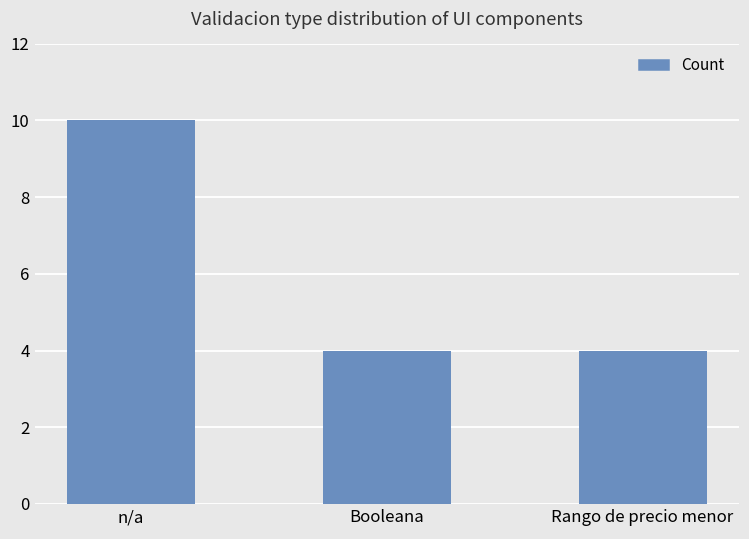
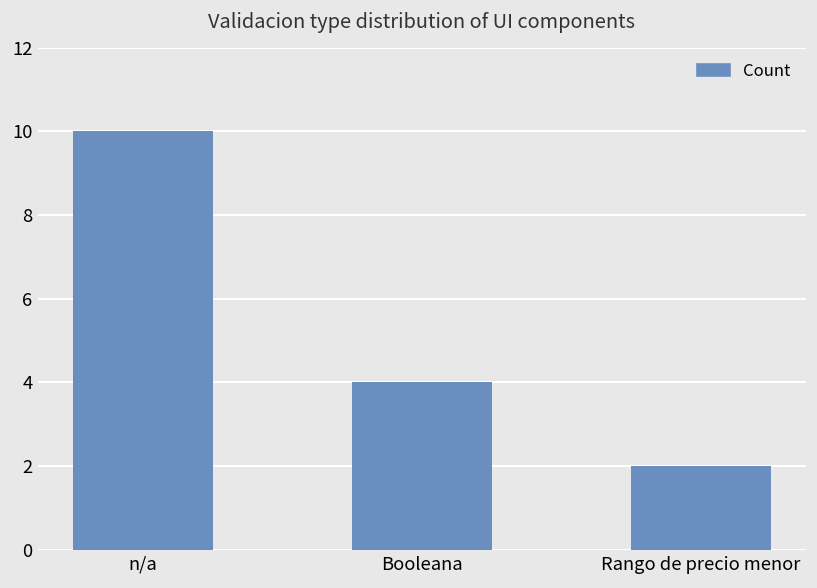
Rango de precio menor: 4 -> 2
